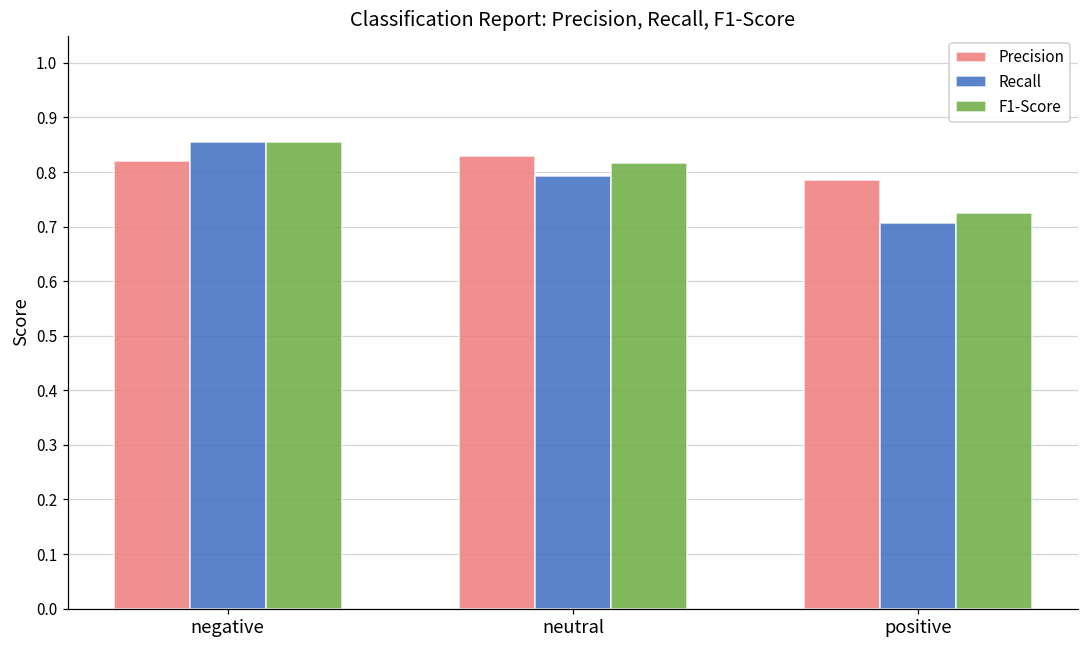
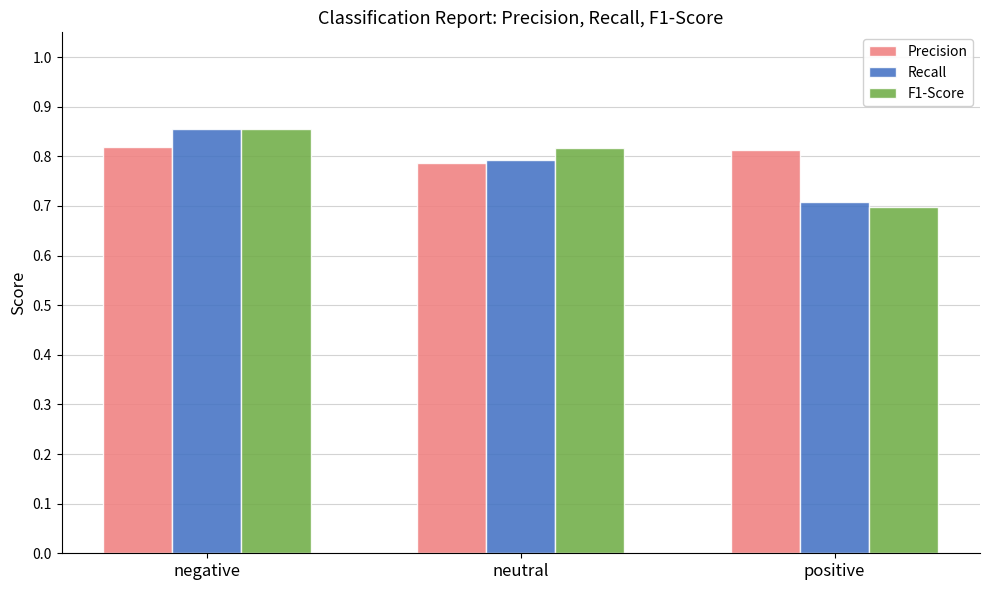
Precision, neutral: 0.83 -> 0.79
Precision, positive: 0.79 -> 0.81
F1-Score, positive: 0.72 -> 0.70
